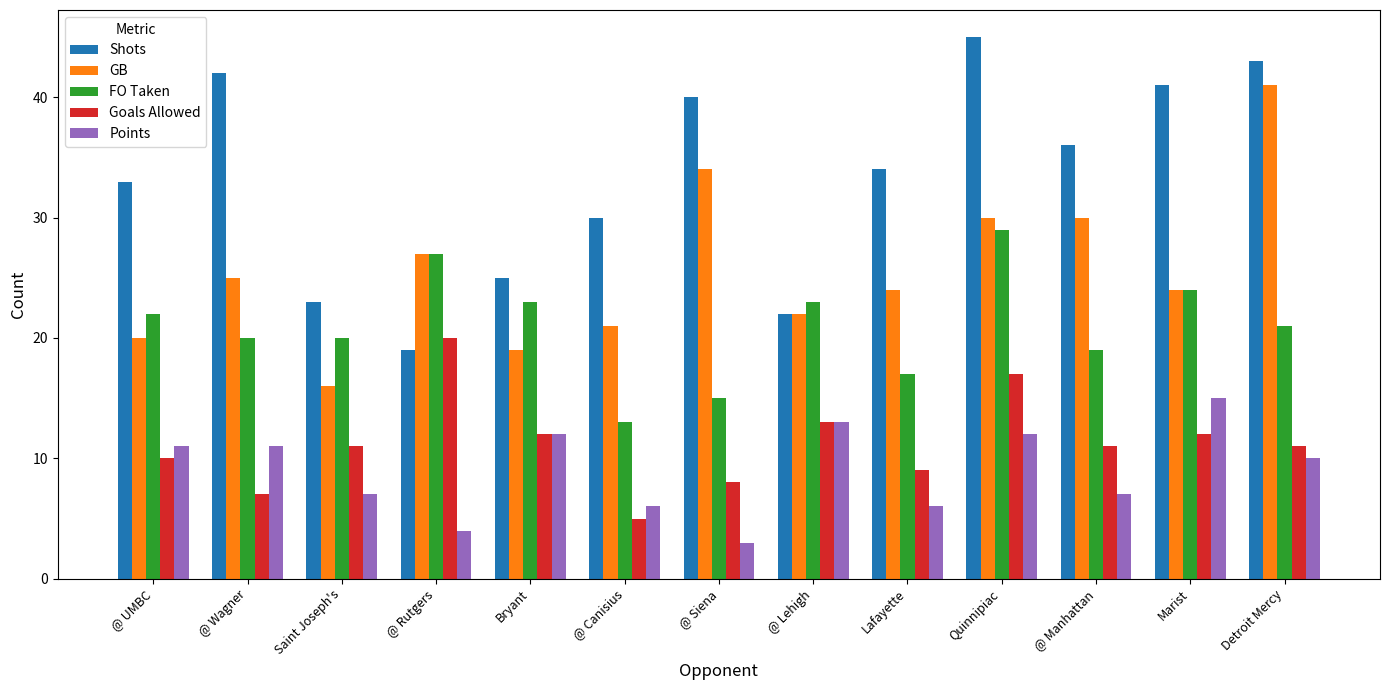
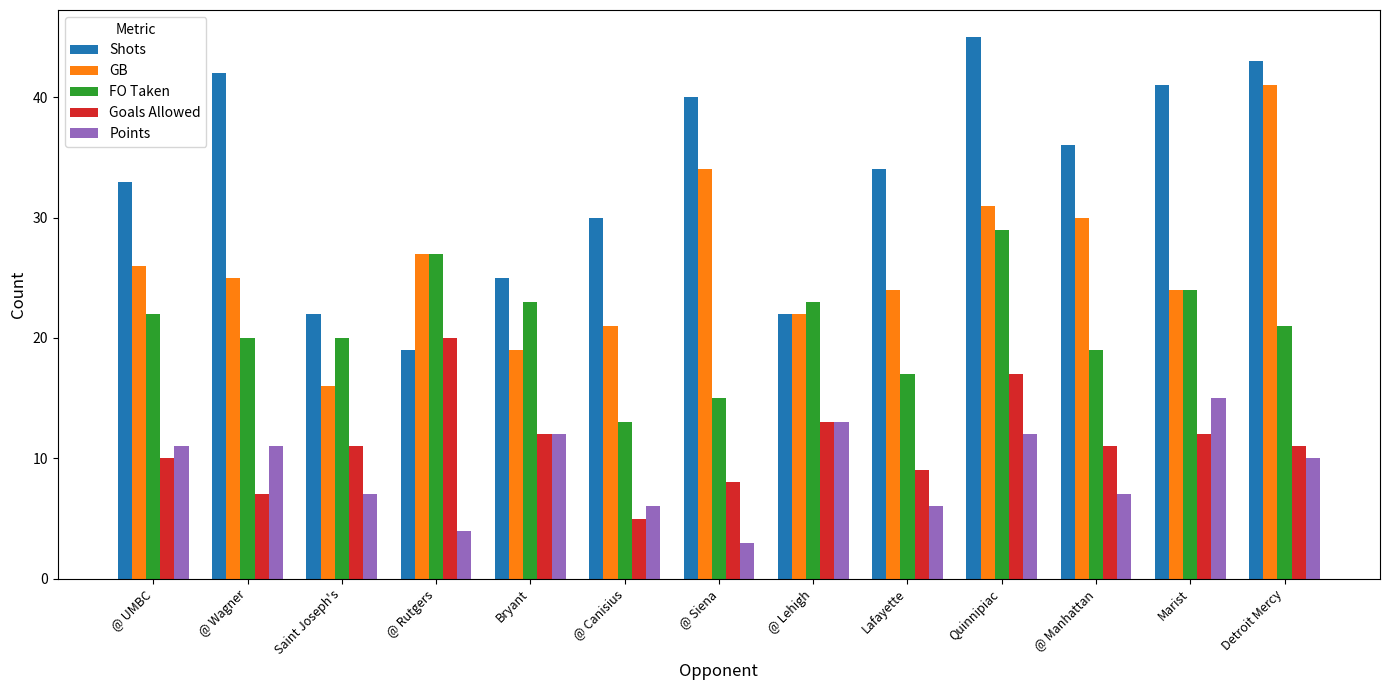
GB, @ UMBC: 20 -> 26
Shots, Saint Joseph's: 23 -> 22
GB, Quinnipiac: 30 -> 31
